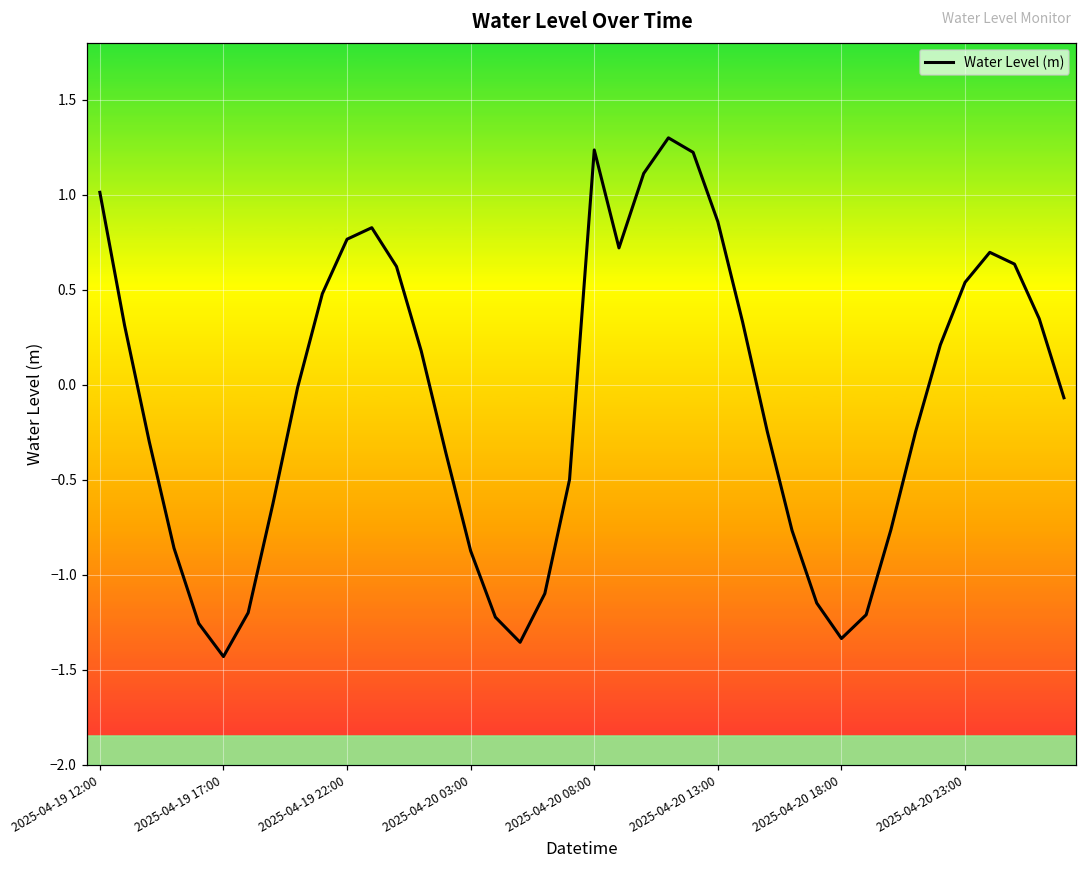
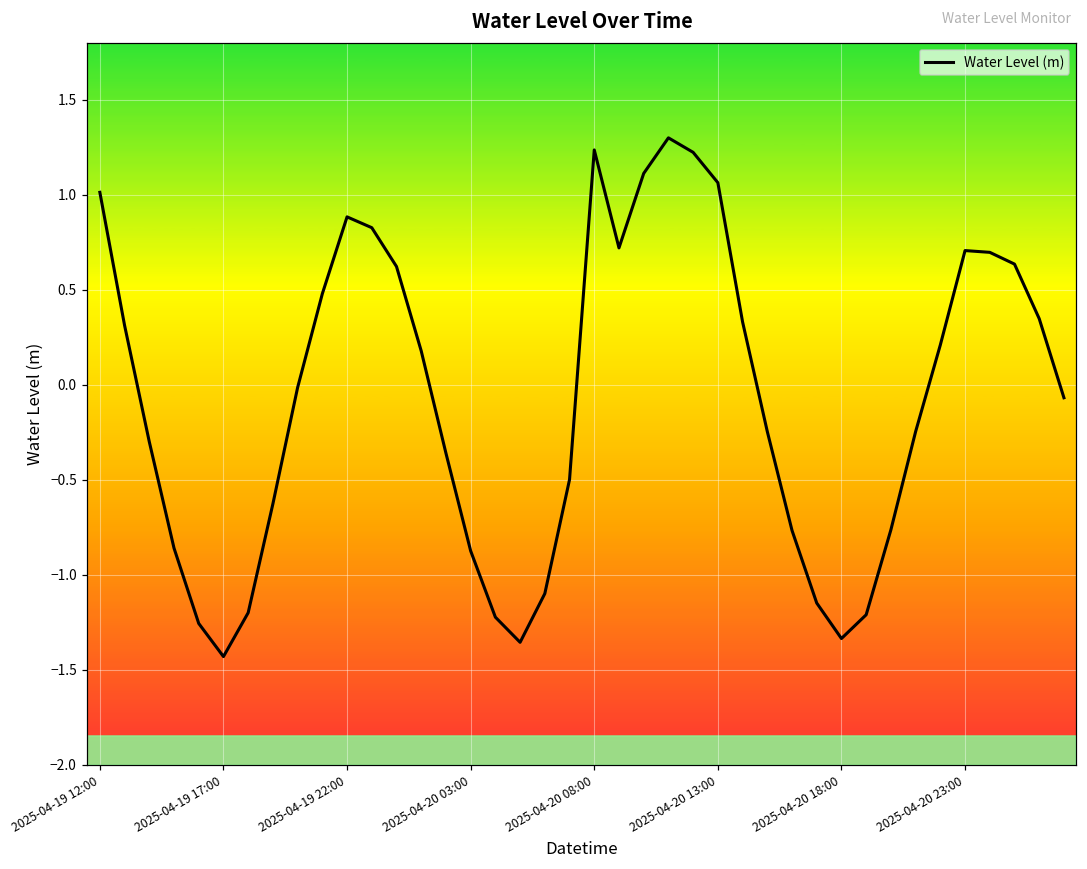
2025-04-19 22:00: 0.77 -> 0.88
2025-04-20 13:00: 0.86 -> 1.06
2025-04-20 23:00: 0.54 -> 0.71
